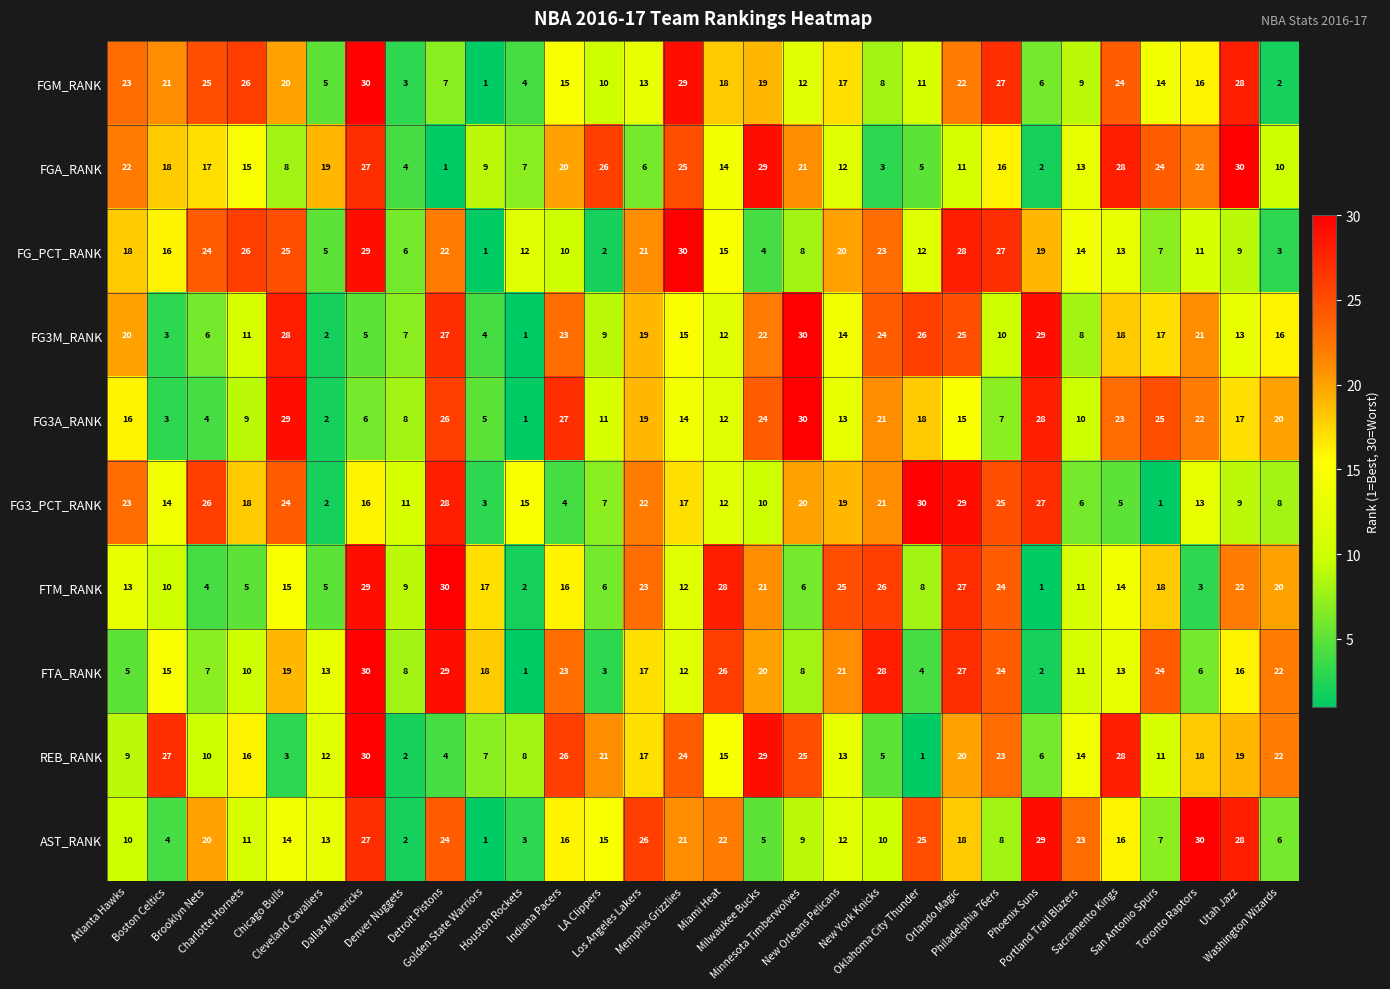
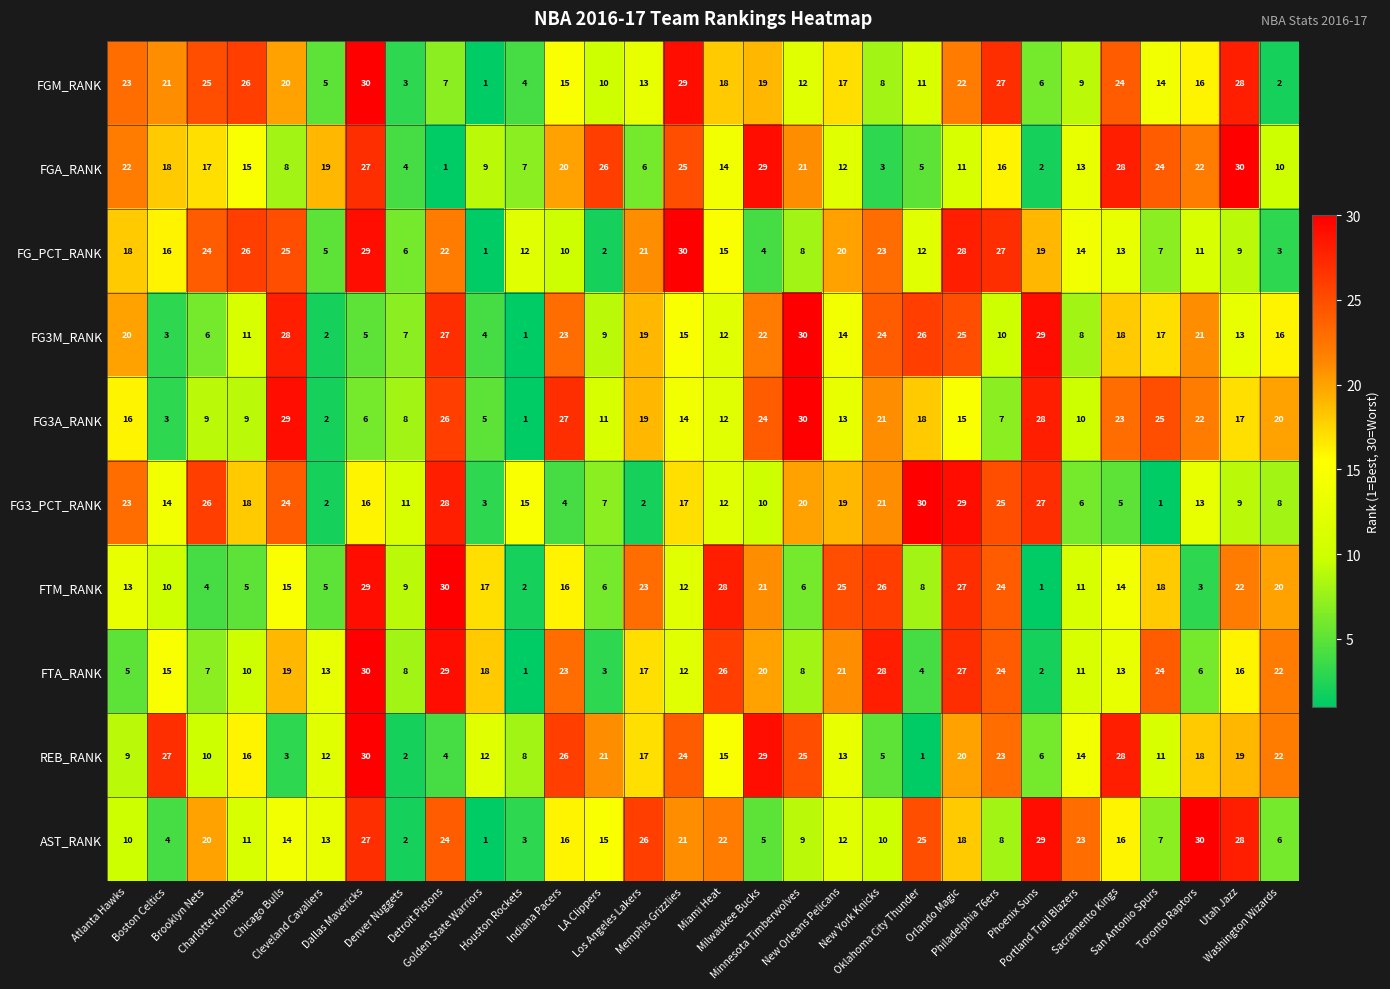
FG3A_RANK, Brooklyn Nets: 4 -> 9
FG3_PCT_RANK, Los Angeles Lakers: 22 -> 2
REB_RANK, Golden State Warriors: 7 -> 12
